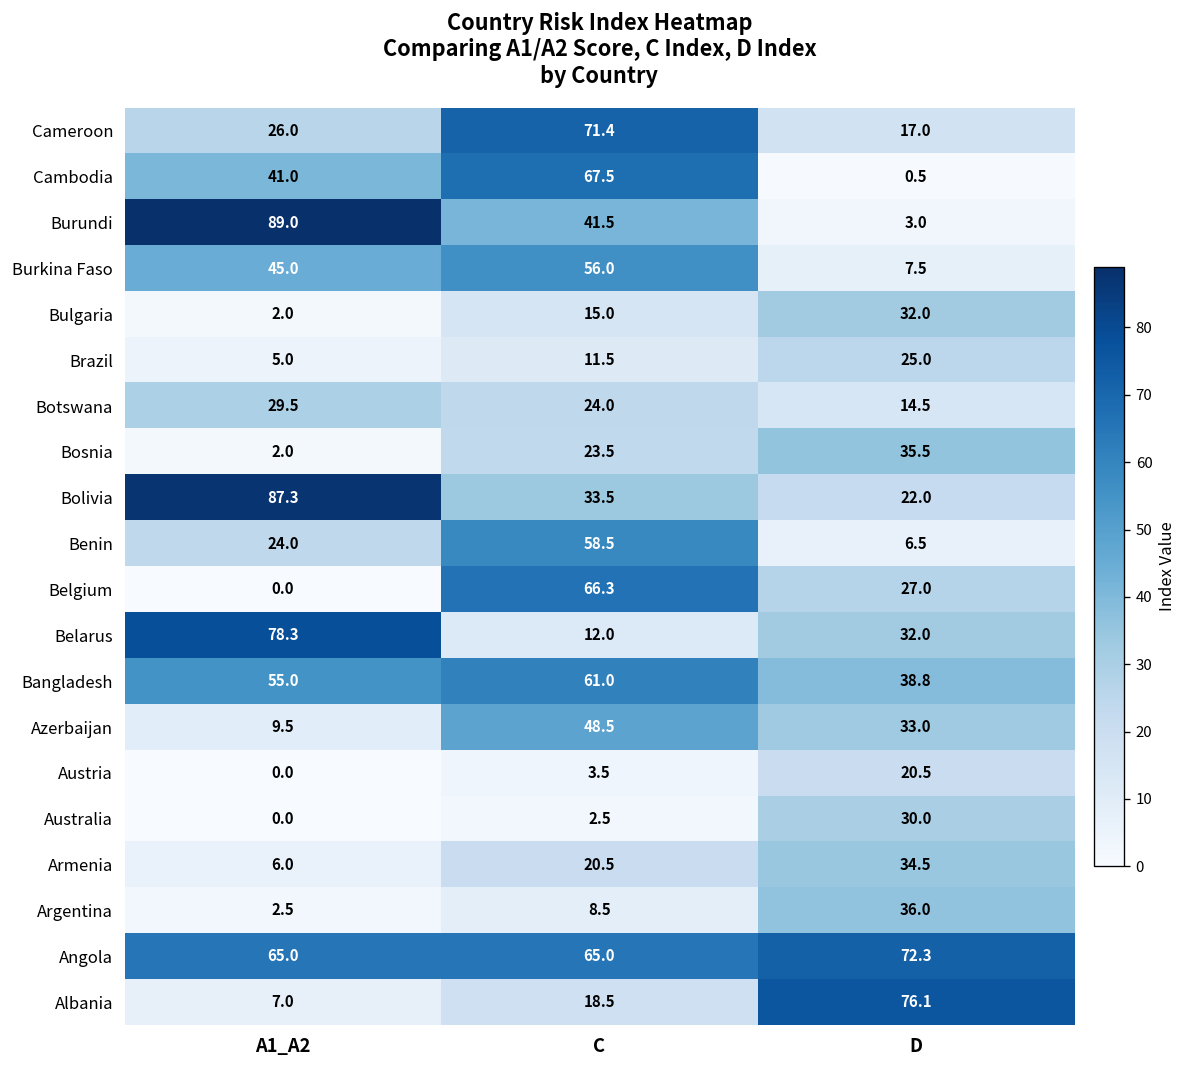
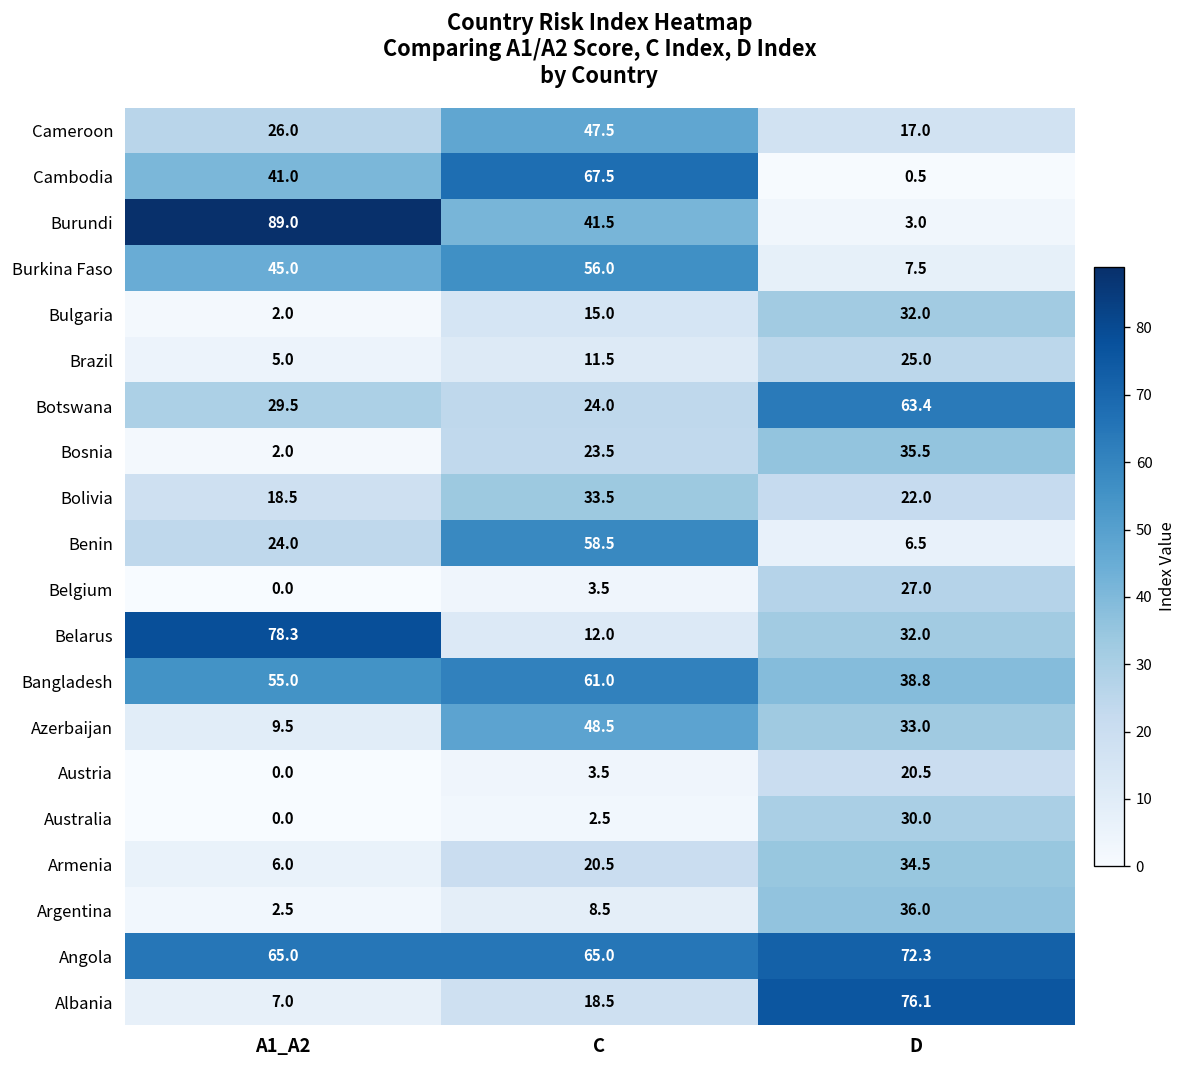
Cameroon, C: 71.4 -> 47.5
Botswana, D: 14.5 -> 63.4
Bolivia, A1_A2: 87.3 -> 18.5
Belgium, C: 66.3 -> 3.5
